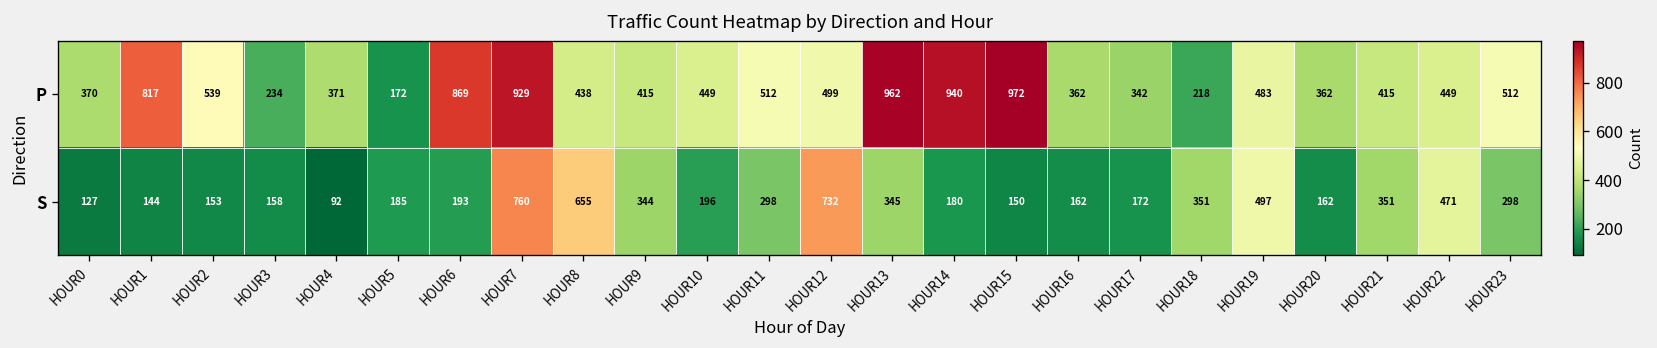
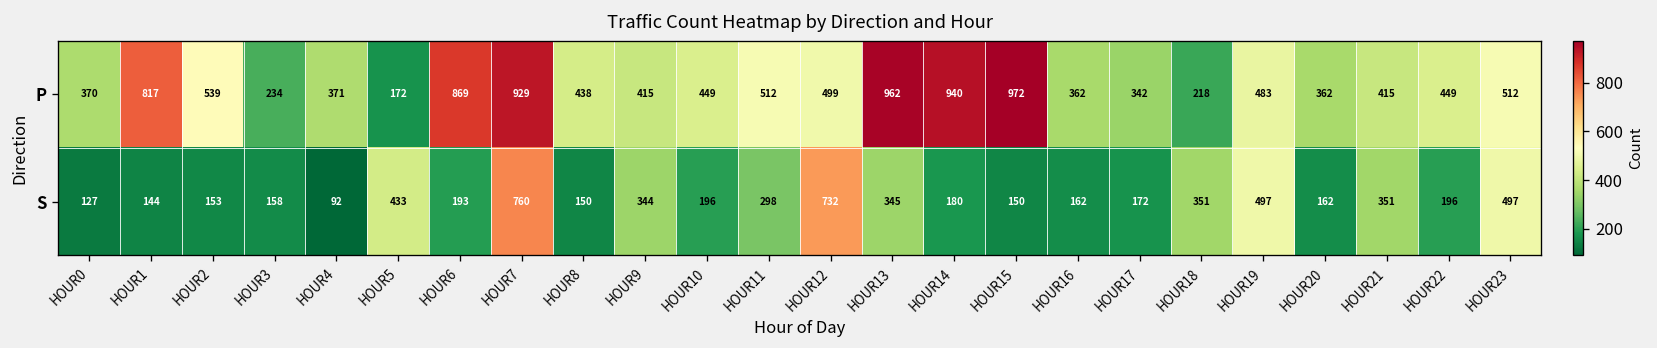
S, HOUR5: 185 -> 433
S, HOUR8: 655 -> 150
S, HOUR22: 471 -> 196
S, HOUR23: 298 -> 497
